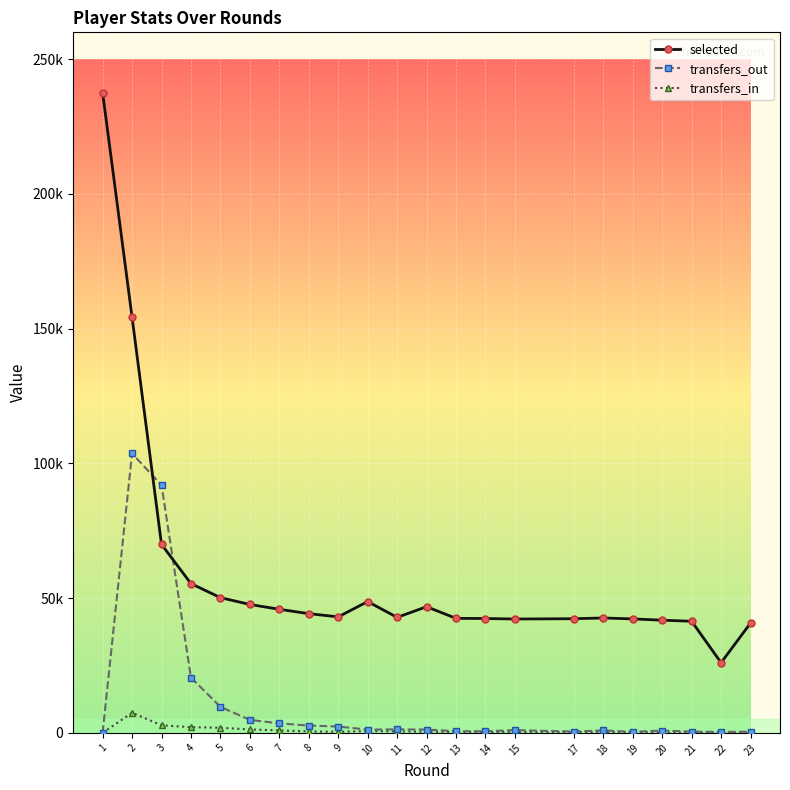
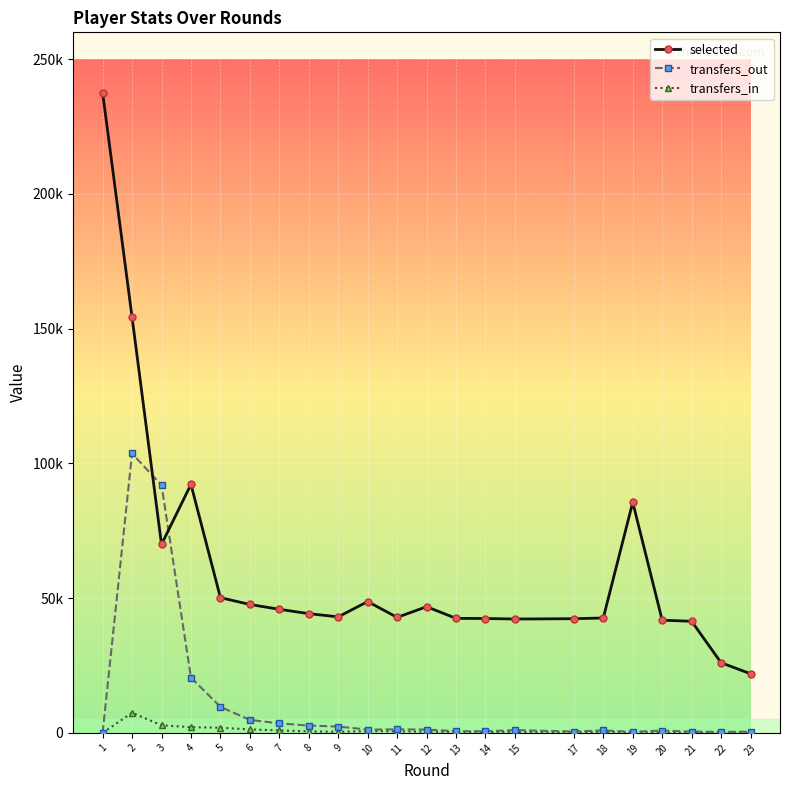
selected, 4: 55000 -> 92000
selected, 19: 42000 -> 86000
selected, 23: 41000 -> 22000
